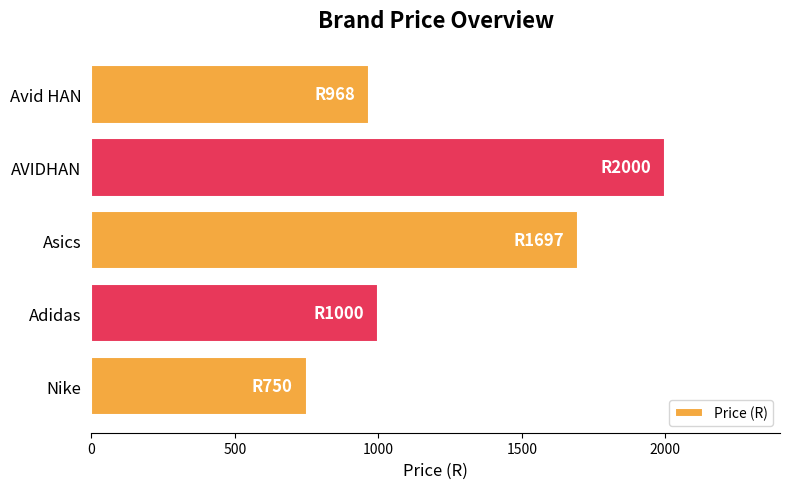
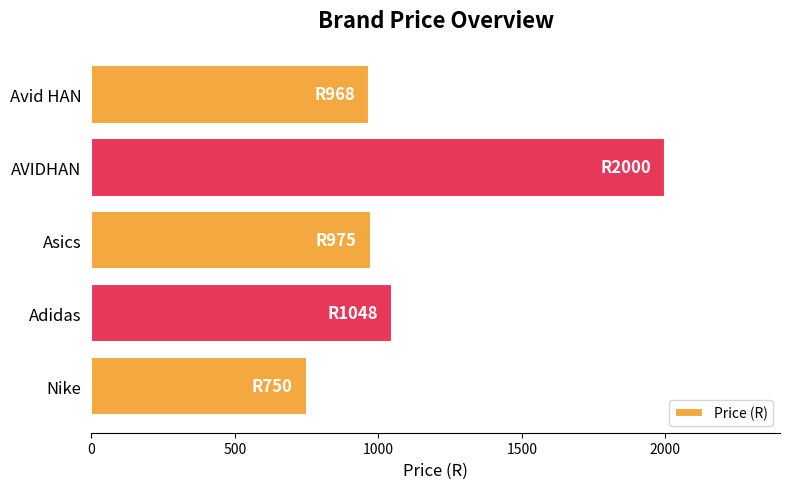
Asics: 1697 -> 975
Adidas: 1000 -> 1048
